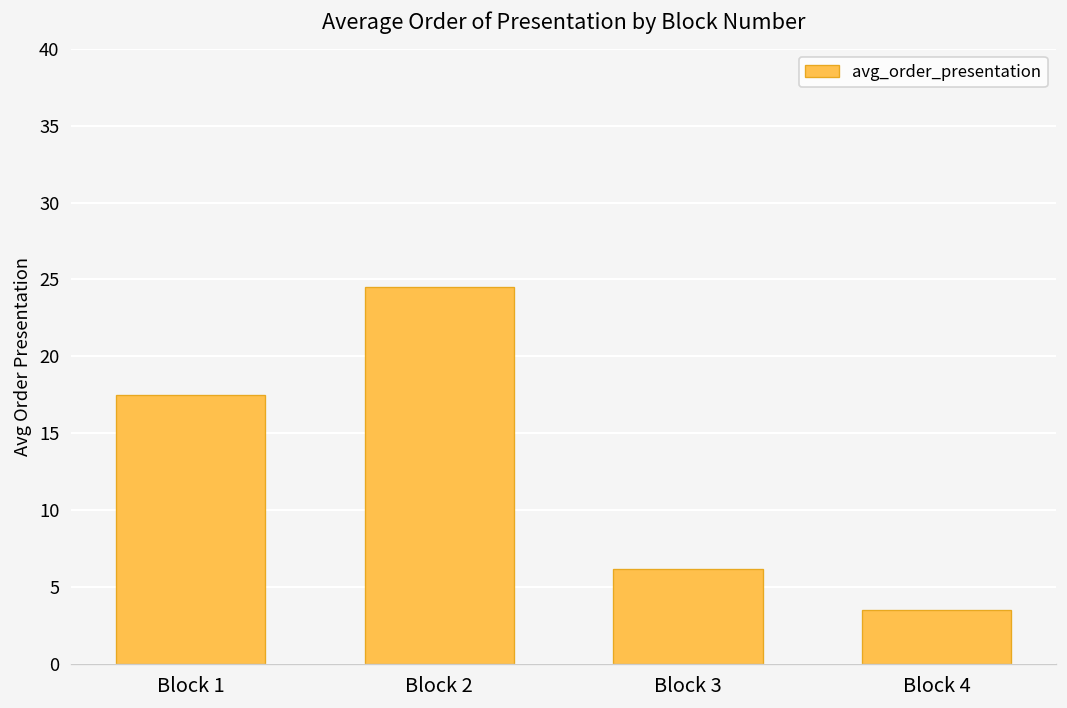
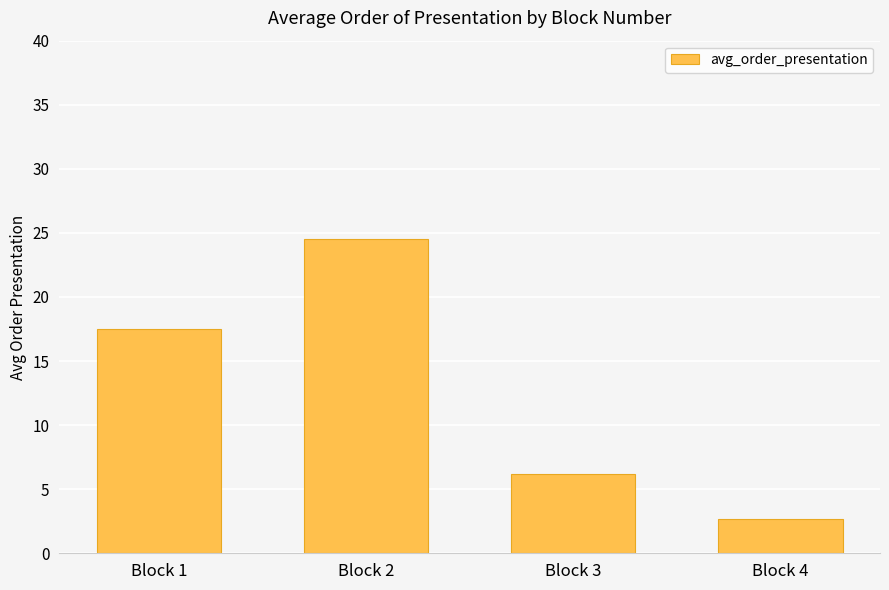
Block 4: 3.5 -> 2.7
